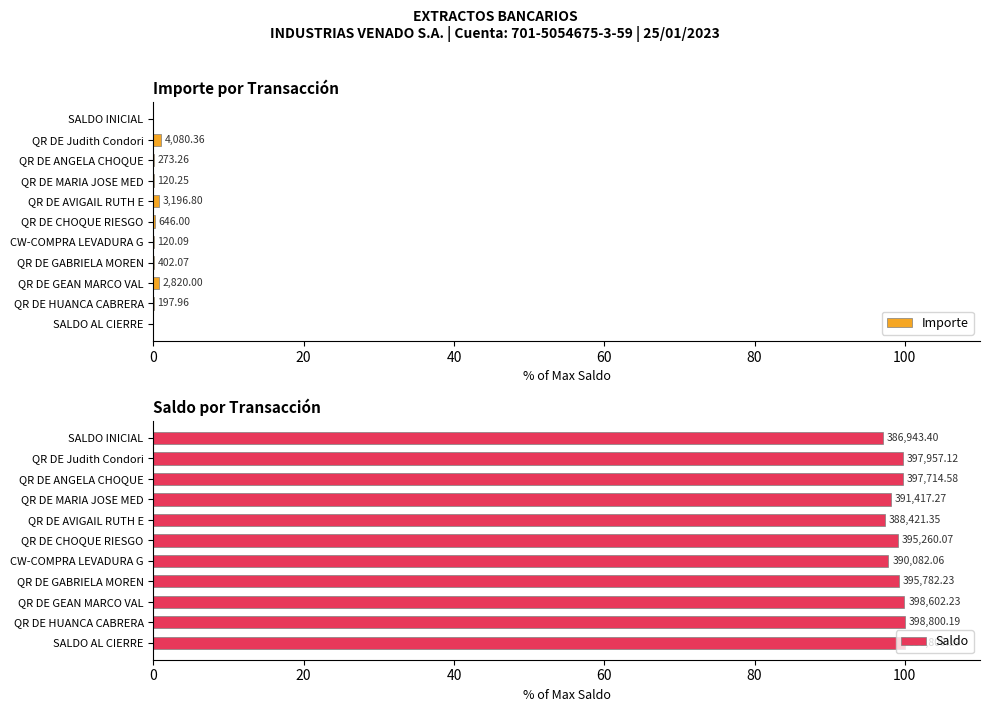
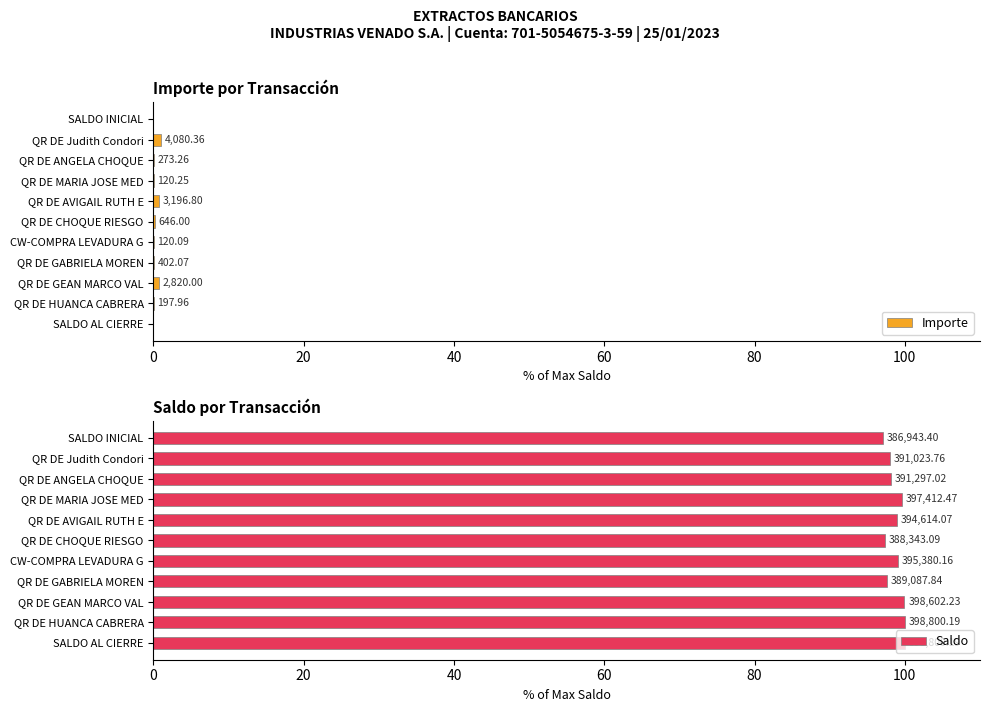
Saldo por Transacción, QR DE Judith Condori: 397,957.12 -> 391,023.76
Saldo por Transacción, QR DE ANGELA CHOQUE: 397,714.58 -> 391,297.02
Saldo por Transacción, QR DE MARIA JOSE MED: 391,417.27 -> 397,412.47
Saldo por Transacción, QR DE AVIGAIL RUTH E: 388,421.35 -> 394,614.07
Saldo por Transacción, QR DE CHOQUE RIESGO: 395,260.07 -> 388,343.09
Saldo por Transacción, CW-COMPRA LEVADURA G: 390,082.06 -> 395,380.16
Saldo por Transacción, QR DE GABRIELA MOREN: 395,782.23 -> 389,087.84
